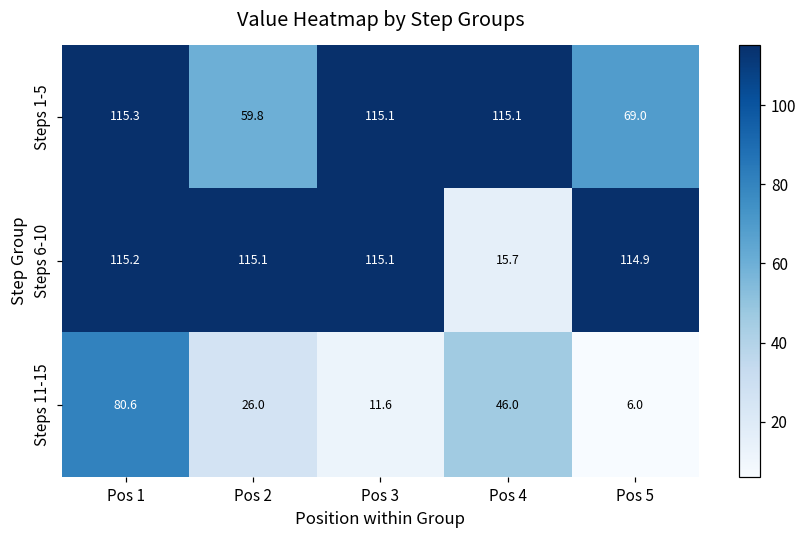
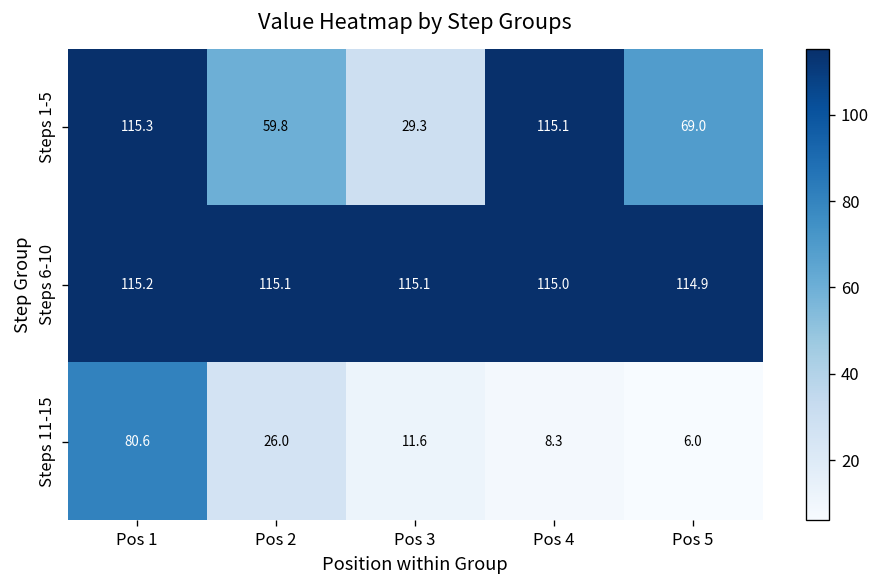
Steps 1-5, Pos 3: 115.1 -> 29.3
Steps 6-10, Pos 4: 15.7 -> 115.0
Steps 11-15, Pos 4: 46.0 -> 8.3
